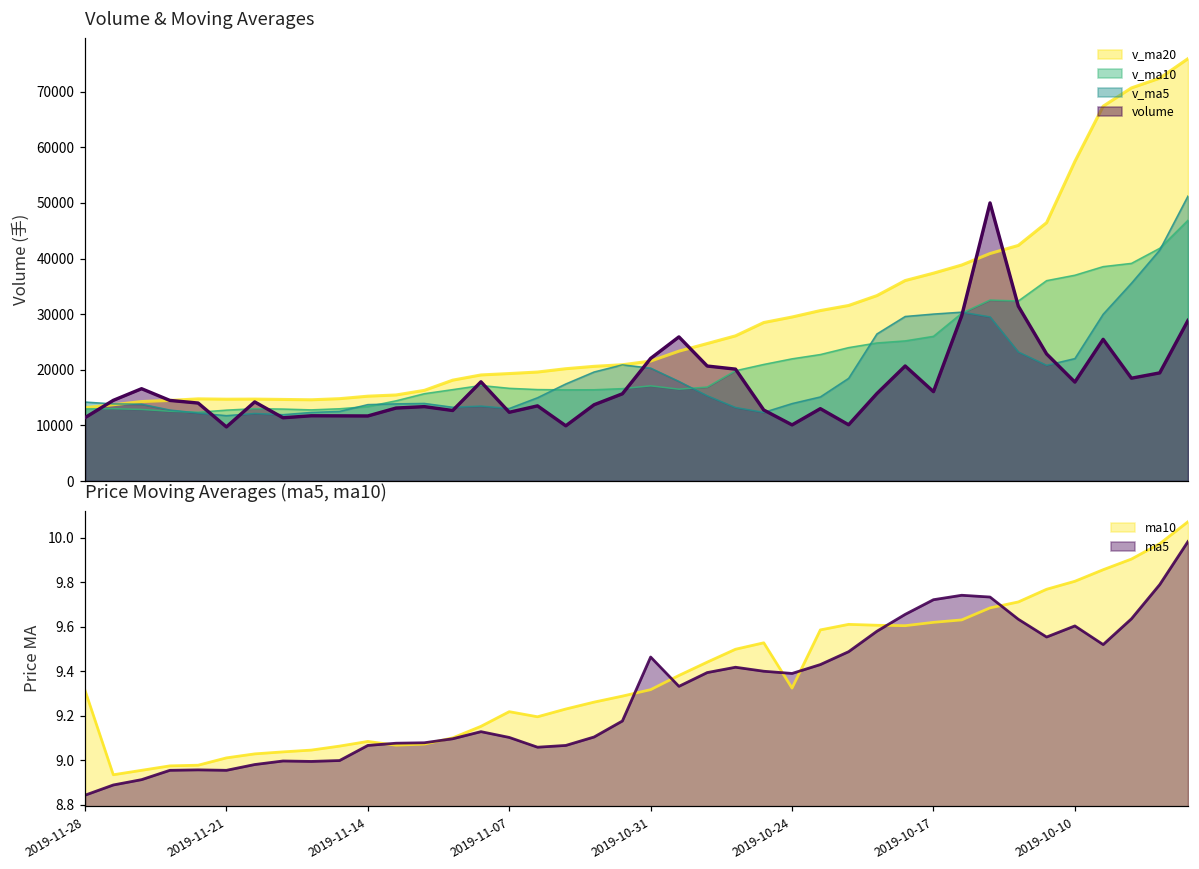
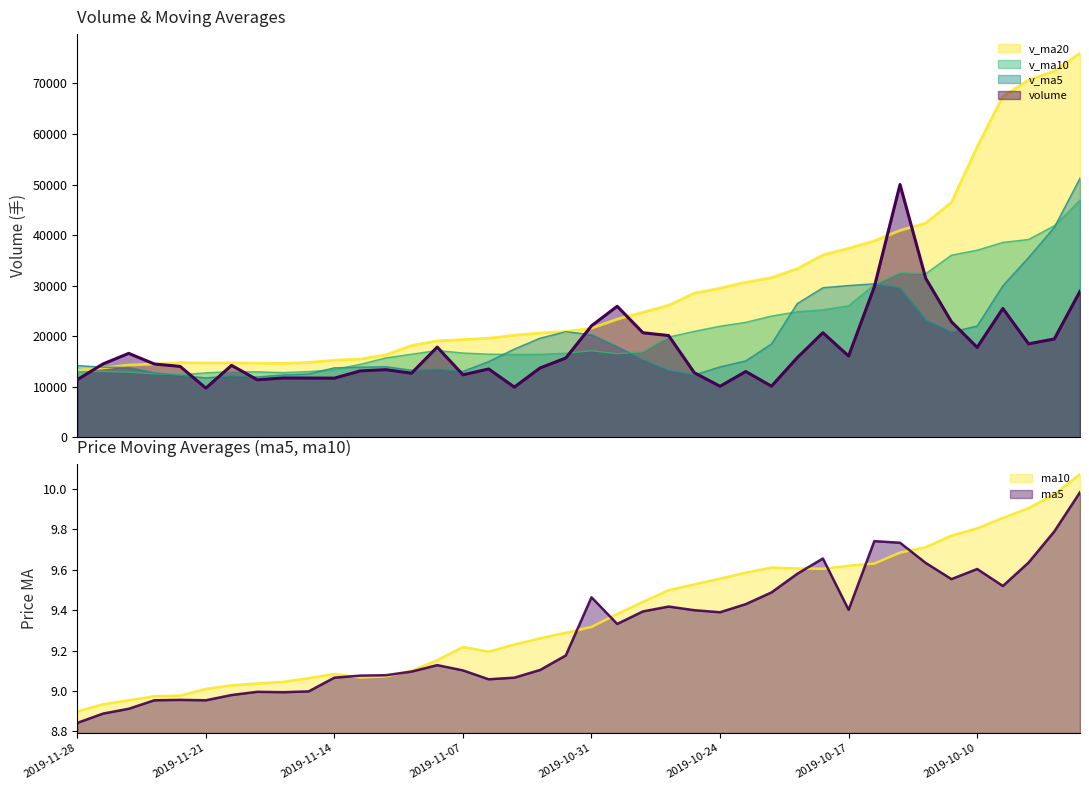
Price Moving Averages (ma5, ma10), ma10, 2019-11-28: 9.31 -> 8.90
Price Moving Averages (ma5, ma10), ma10, 2019-10-24: 9.32 -> 9.56
Price Moving Averages (ma5, ma10), ma5, 2019-10-17: 9.72 -> 9.40
